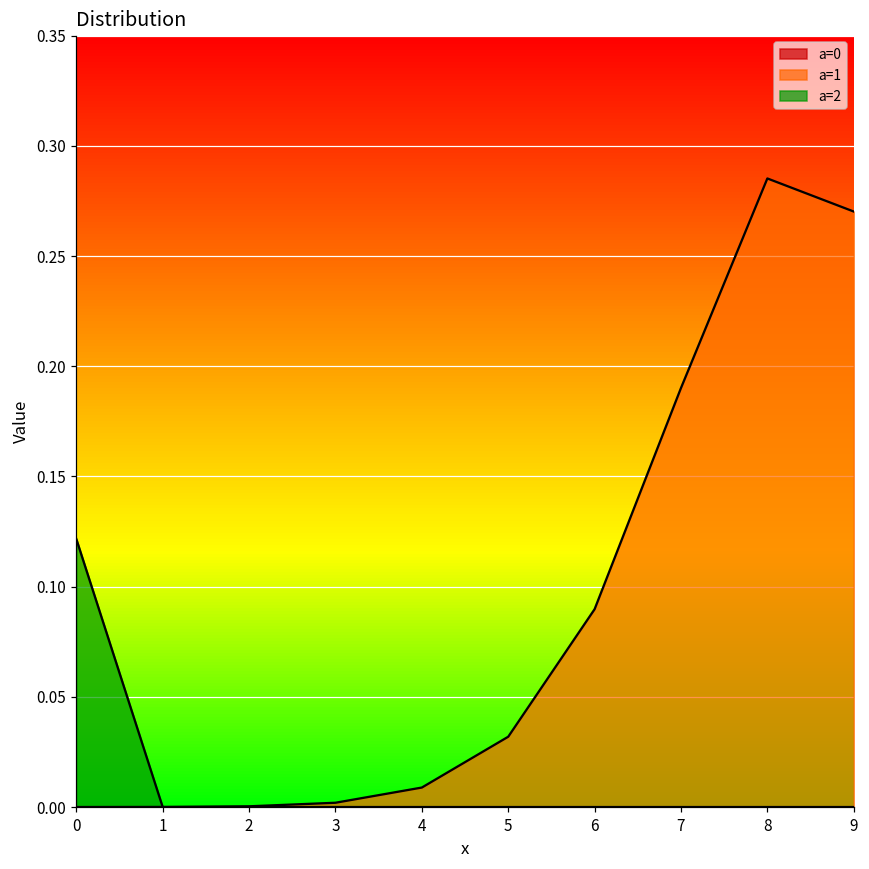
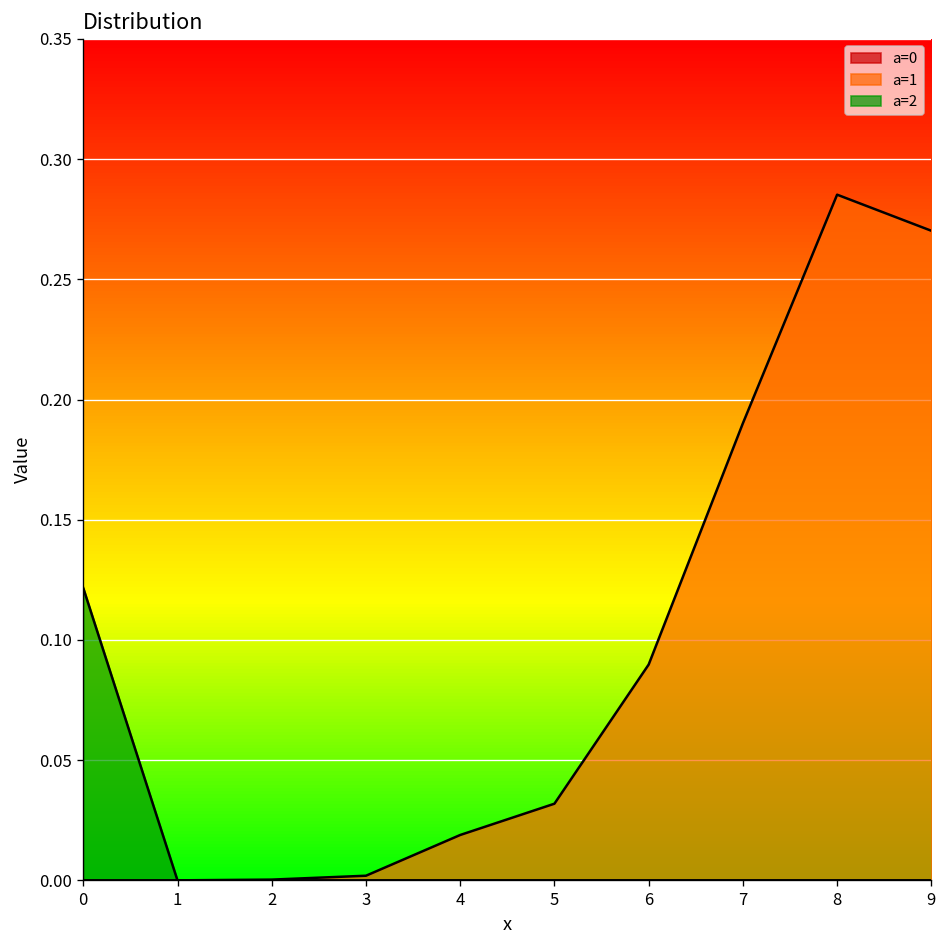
a=1, 4: 0.009 -> 0.019
